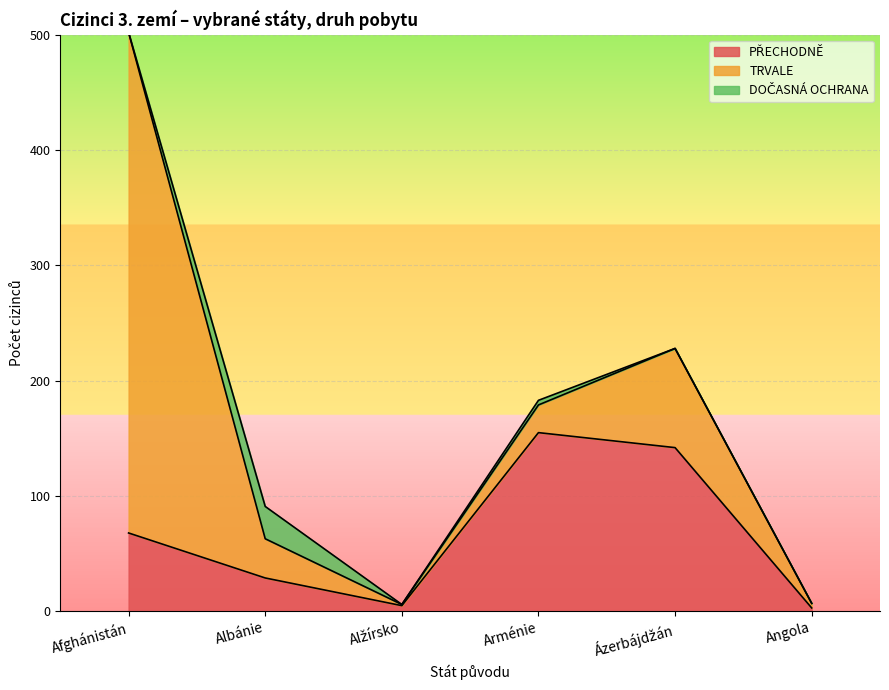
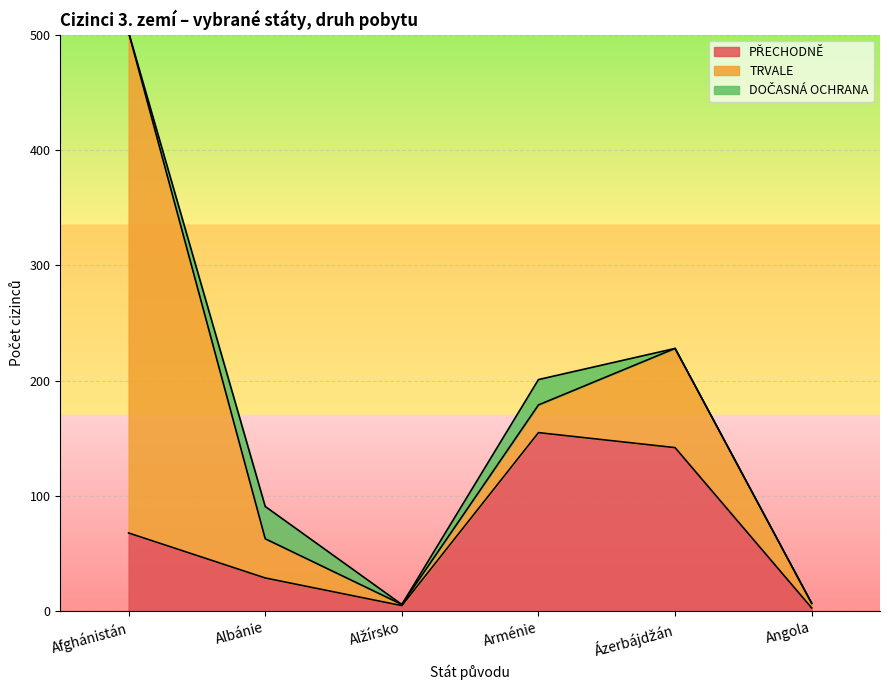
DOČASNÁ OCHRANA, Arménie: 4 -> 22
